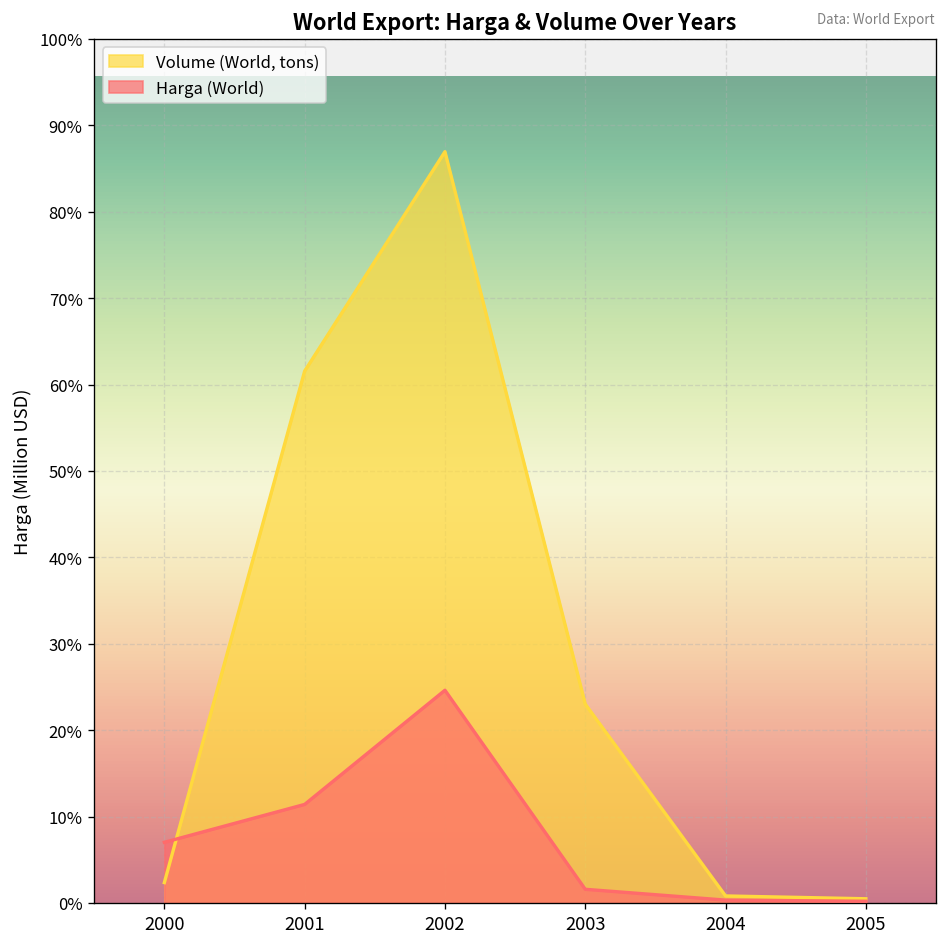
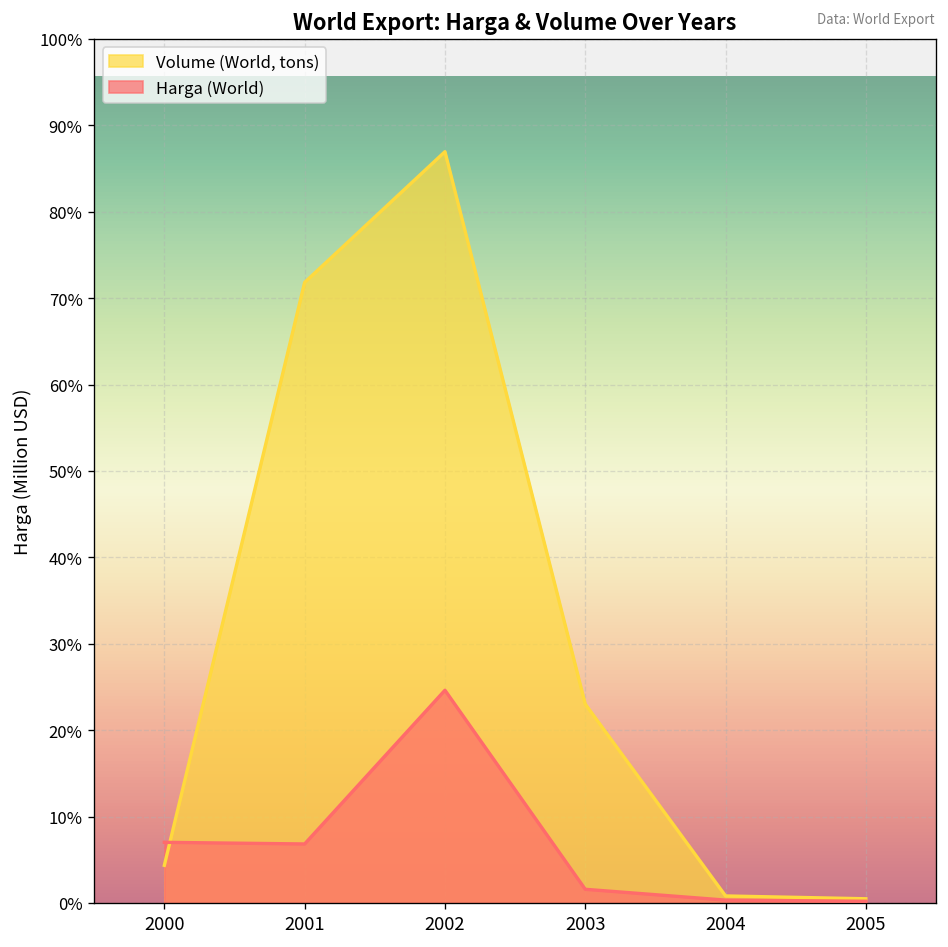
Volume (World, tons), 2000: 2% -> 4%
Volume (World, tons), 2001: 62% -> 72%
Harga (World), 2001: 11% -> 7%
